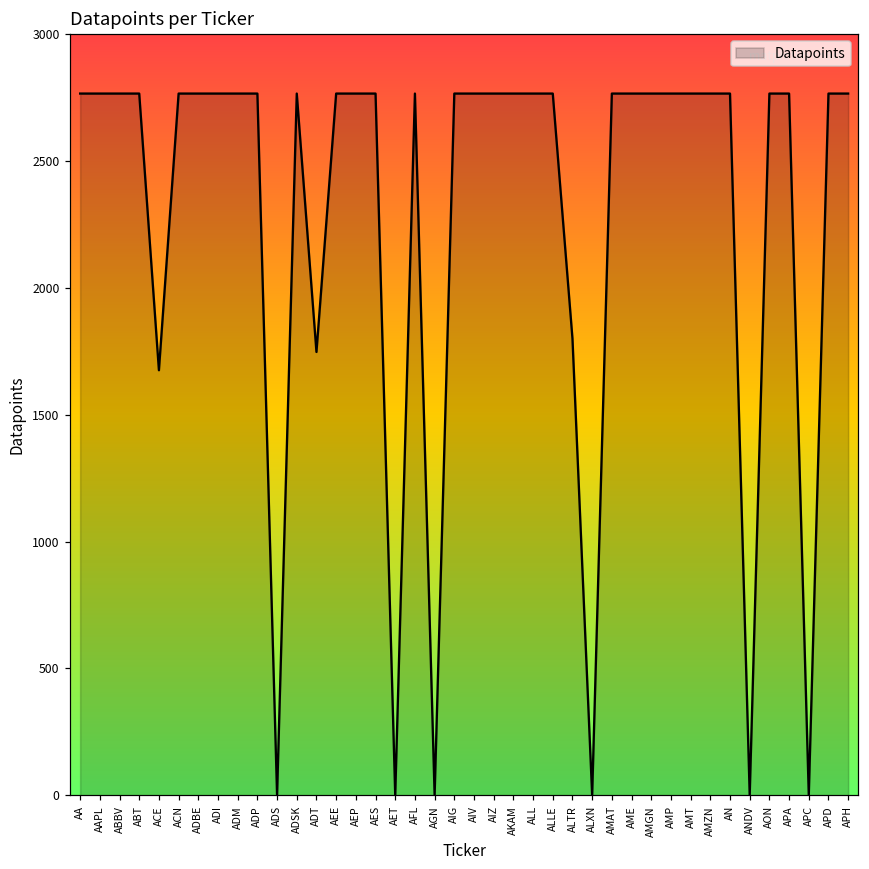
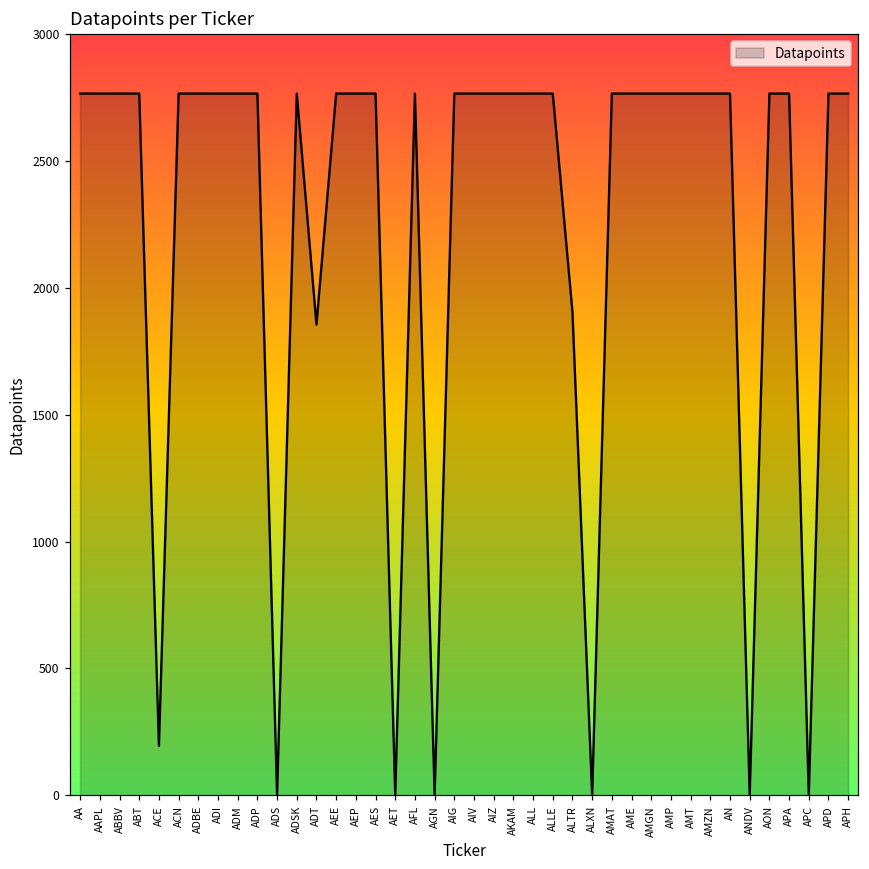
ACE: 1680 -> 200
ADT: 1750 -> 1860
ALTR: 1800 -> 1910
